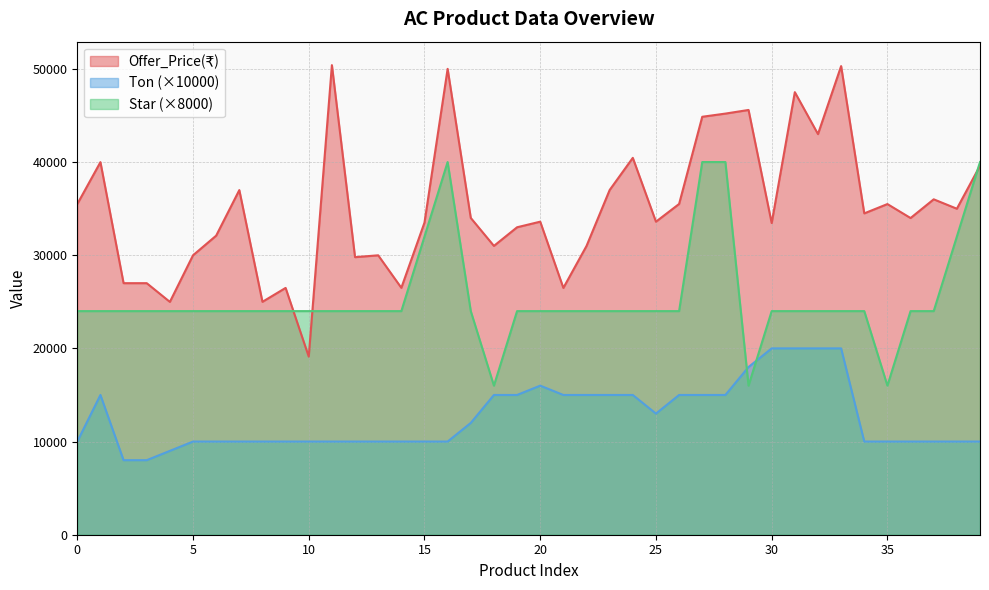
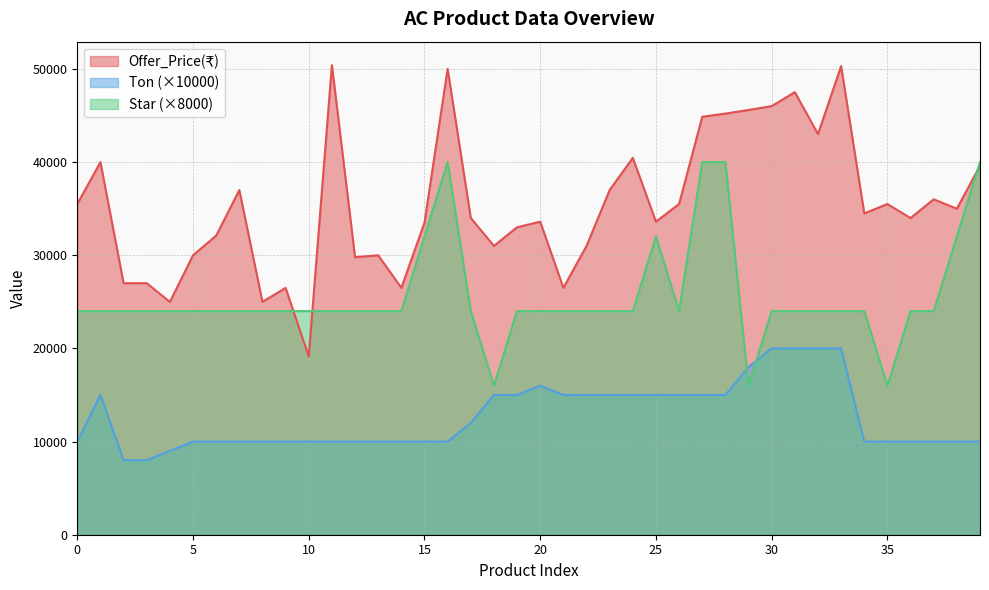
Ton (×10000), 25: 13000 -> 15000
Star (×8000), 25: 24000 -> 32000
Offer_Price(₹), 30: 33000 -> 46000
